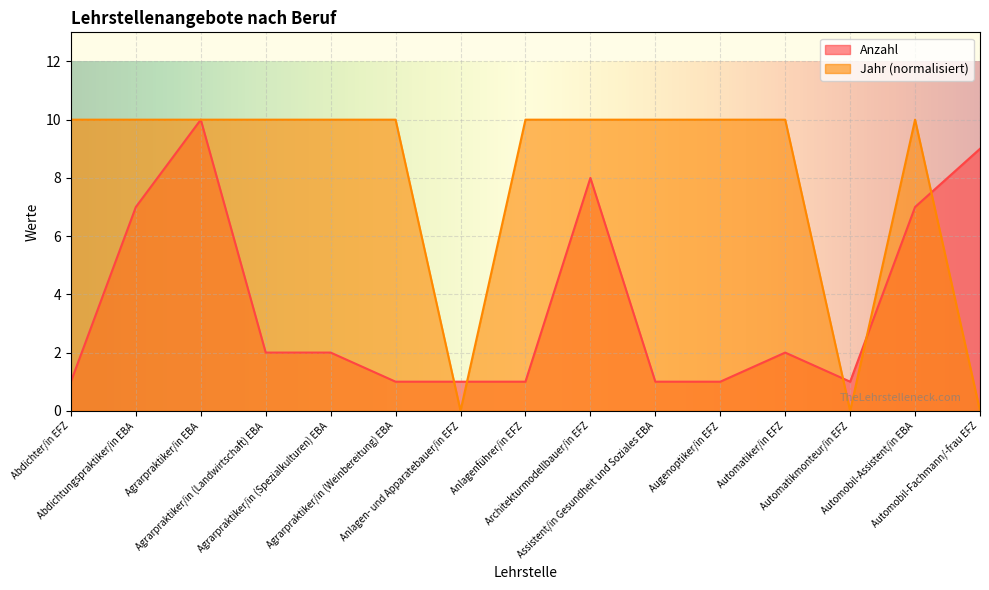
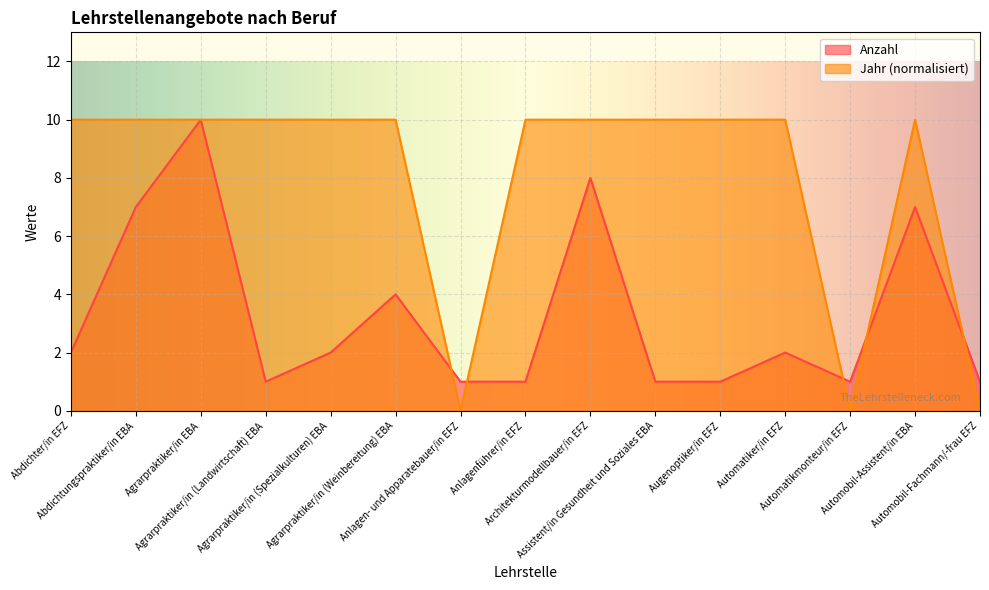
Anzahl, Abdichter/in EFZ: 1 -> 2
Anzahl, Agrarpraktiker/in (Landwirtschaft) EBA: 2 -> 1
Anzahl, Agrarpraktiker/in (Weinbereitung) EBA: 1 -> 4
Anzahl, Automobil-Fachmann/-frau EFZ: 9 -> 1
